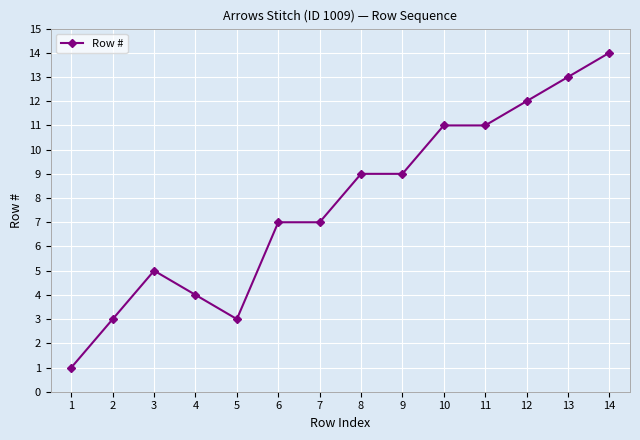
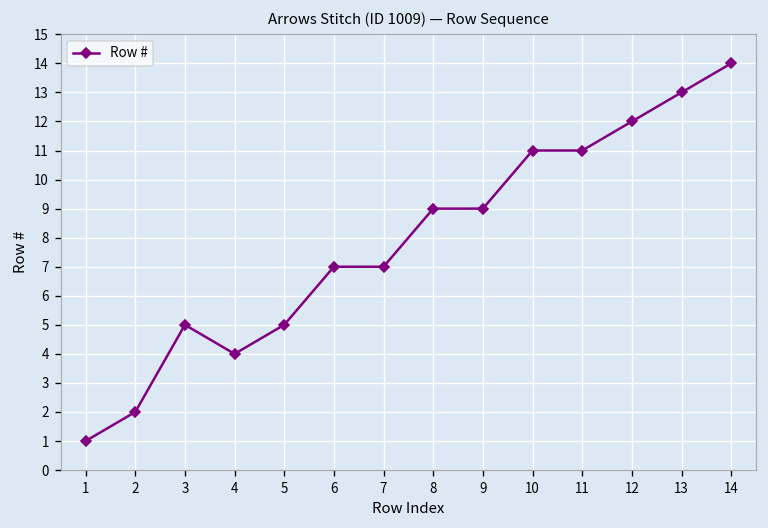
2: 3 -> 2
5: 3 -> 5
